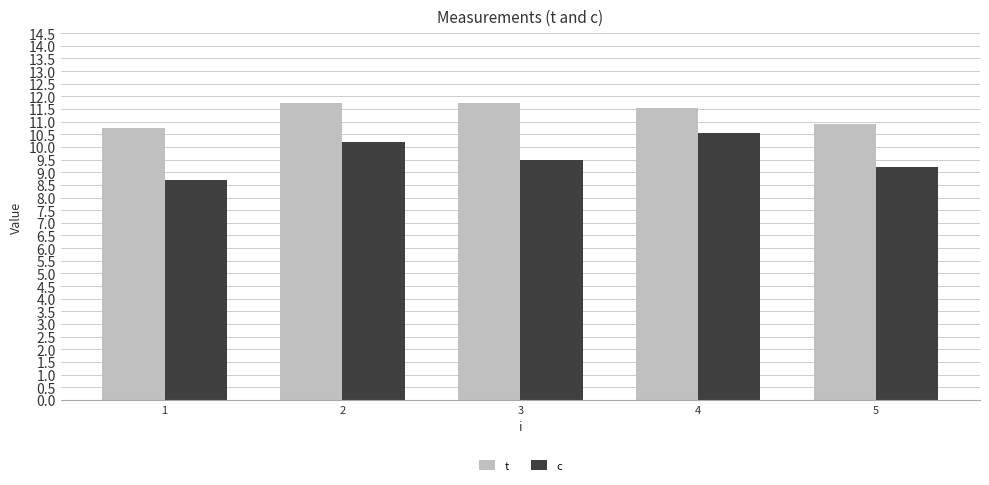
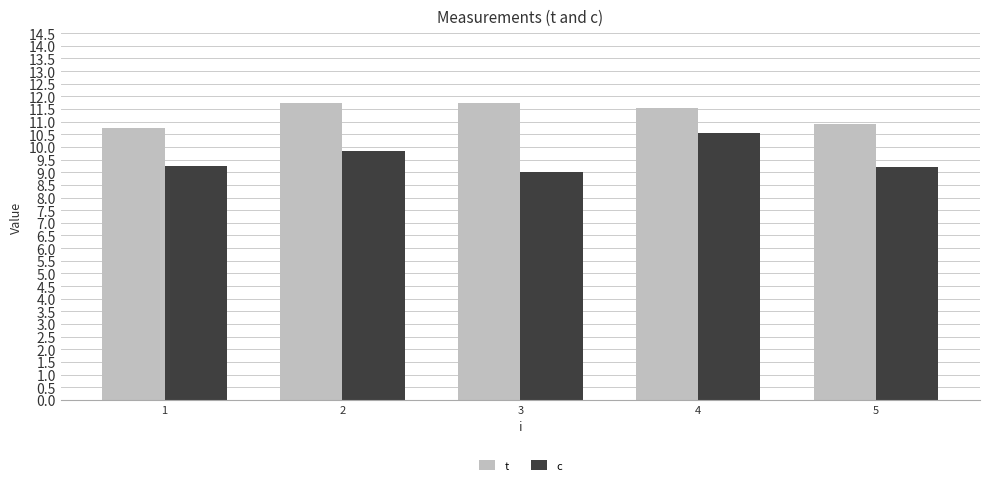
c, 1: 8.7 -> 9.3
c, 2: 10.2 -> 9.8
c, 3: 9.5 -> 9.0
